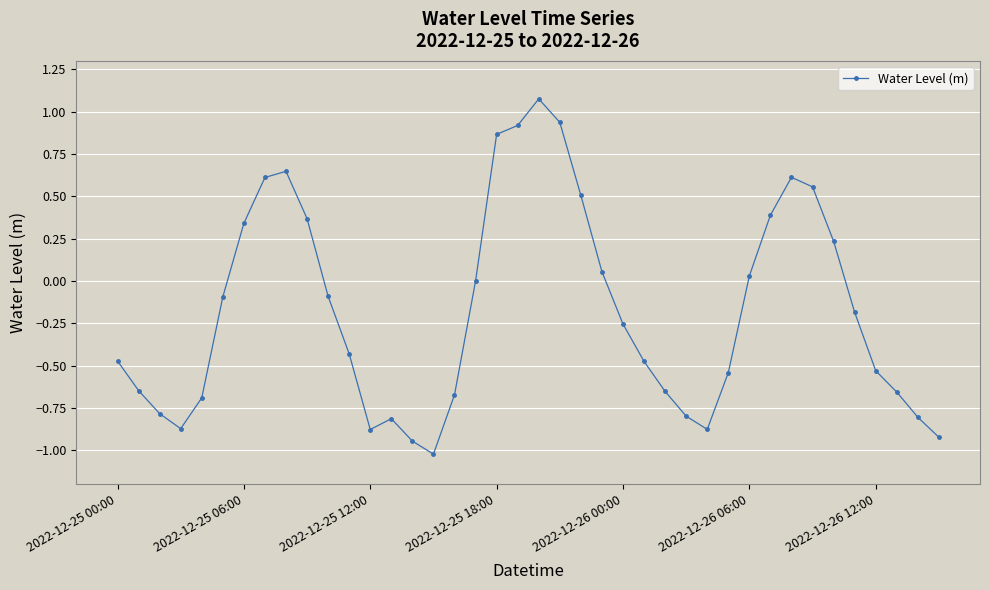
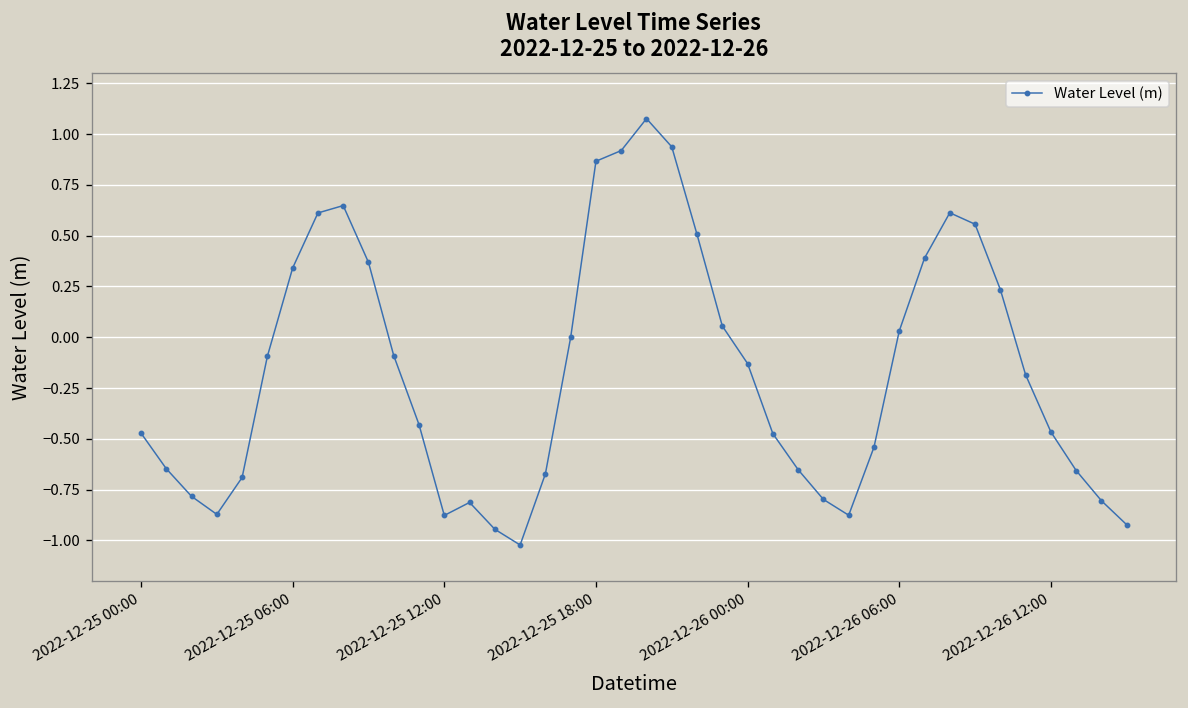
2022-12-26 00:00: -0.25 -> -0.13
2022-12-26 12:00: -0.53 -> -0.47
